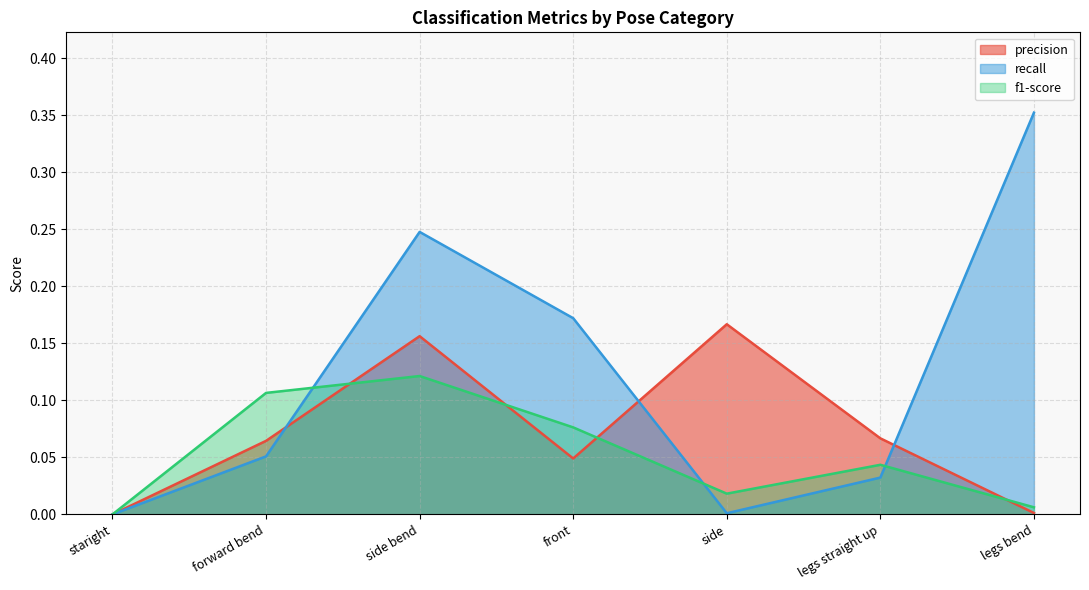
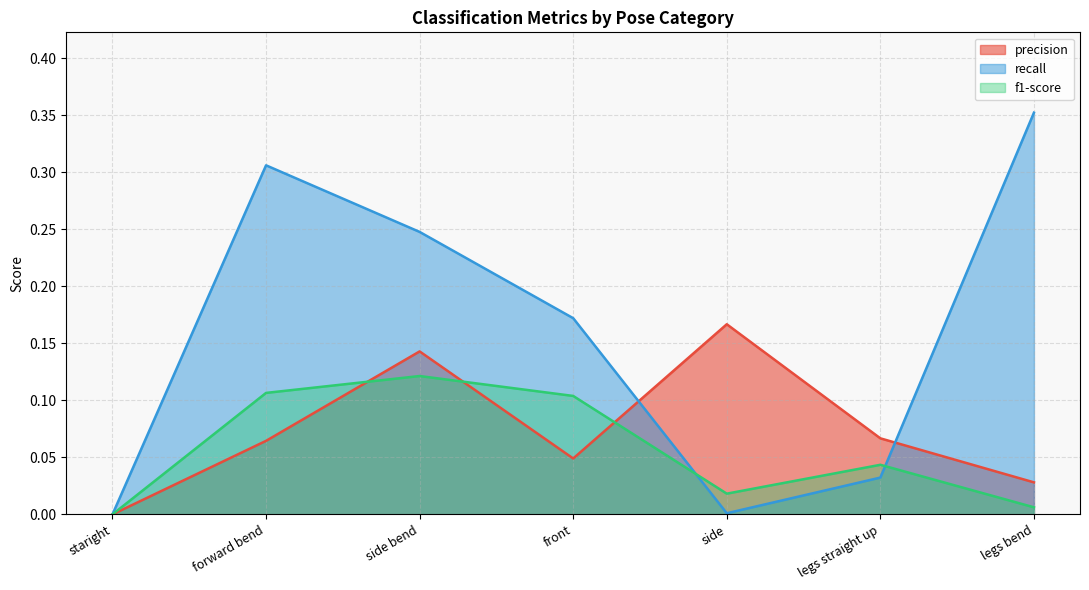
recall, forward bend: 0.051 -> 0.306
precision, side bend: 0.156 -> 0.143
f1-score, front: 0.076 -> 0.104
precision, legs bend: 0.001 -> 0.028
